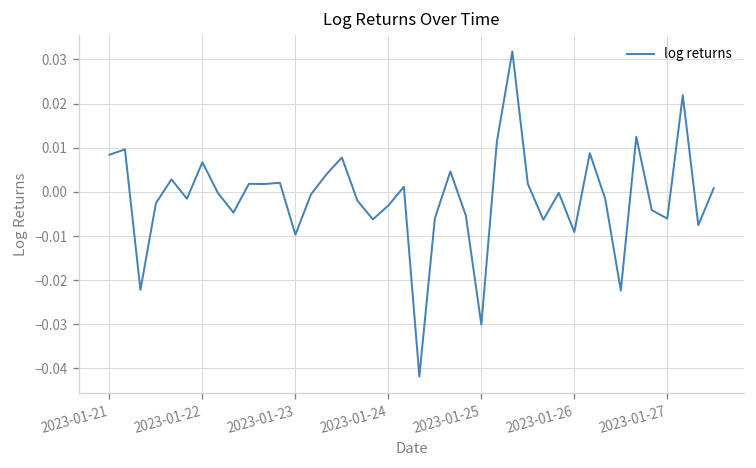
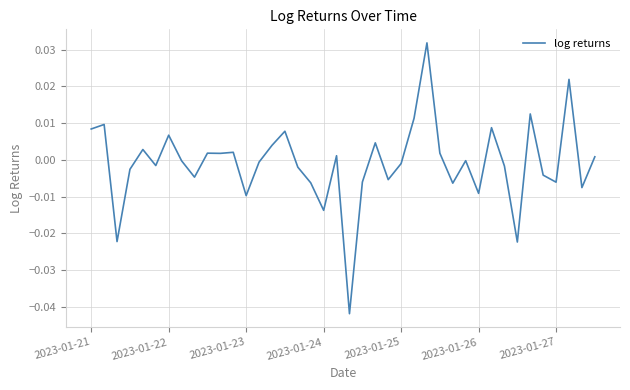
2023-01-24: -0.003 -> -0.014
2023-01-25: -0.030 -> -0.001
